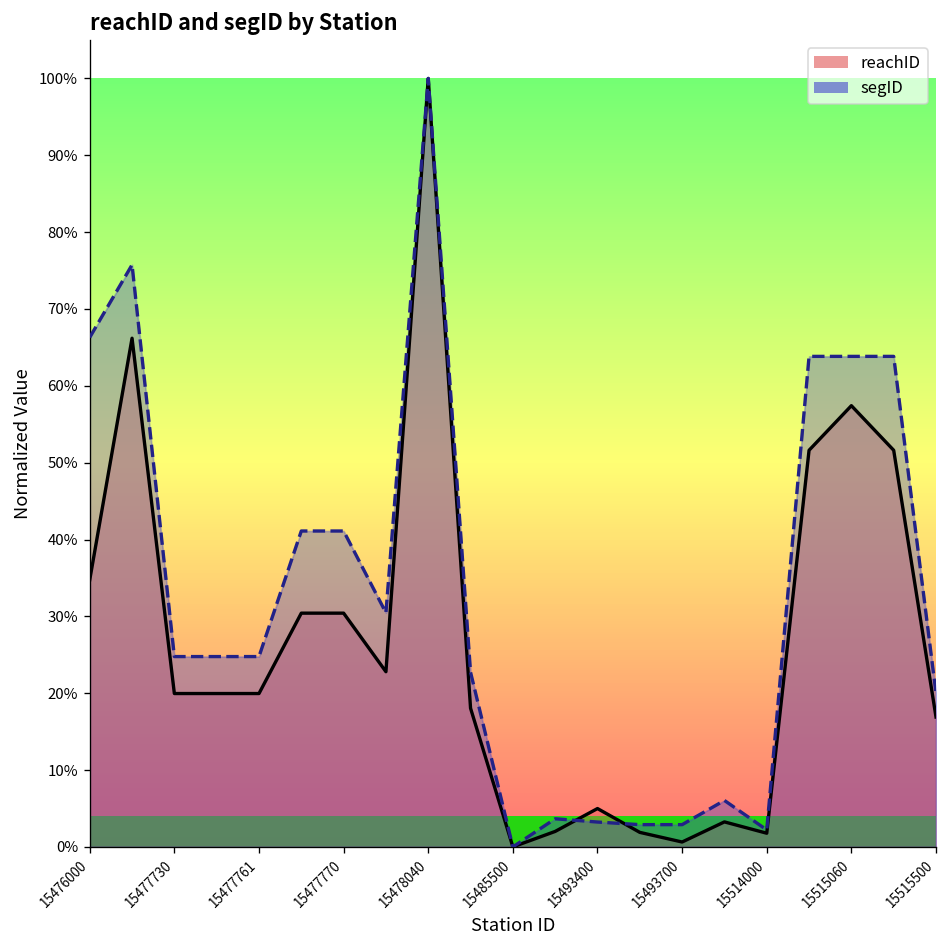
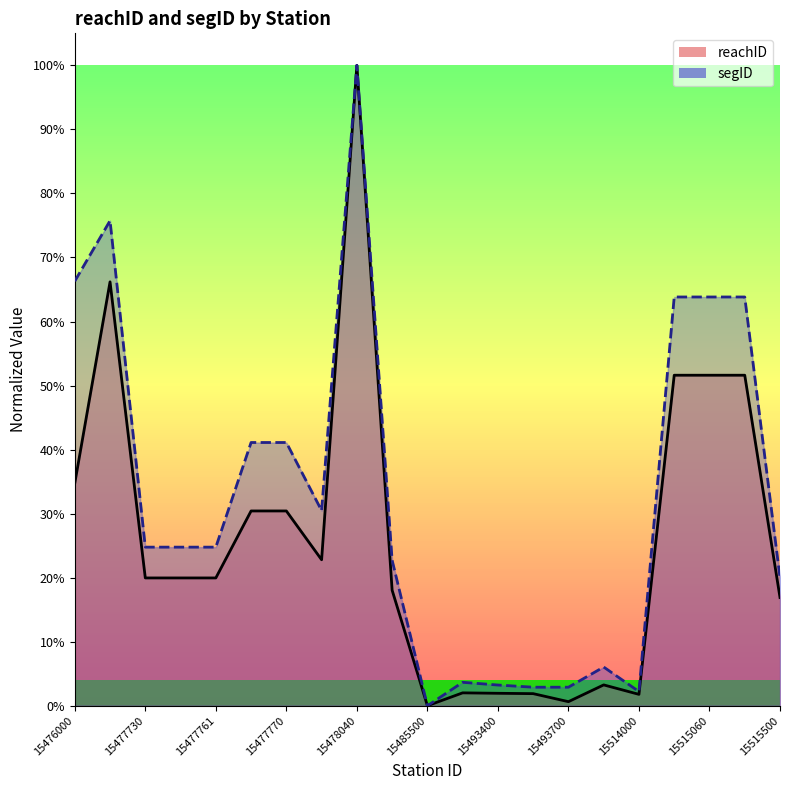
reachID, 15493400: 5% -> 2%
reachID, 15515060: 57% -> 52%
